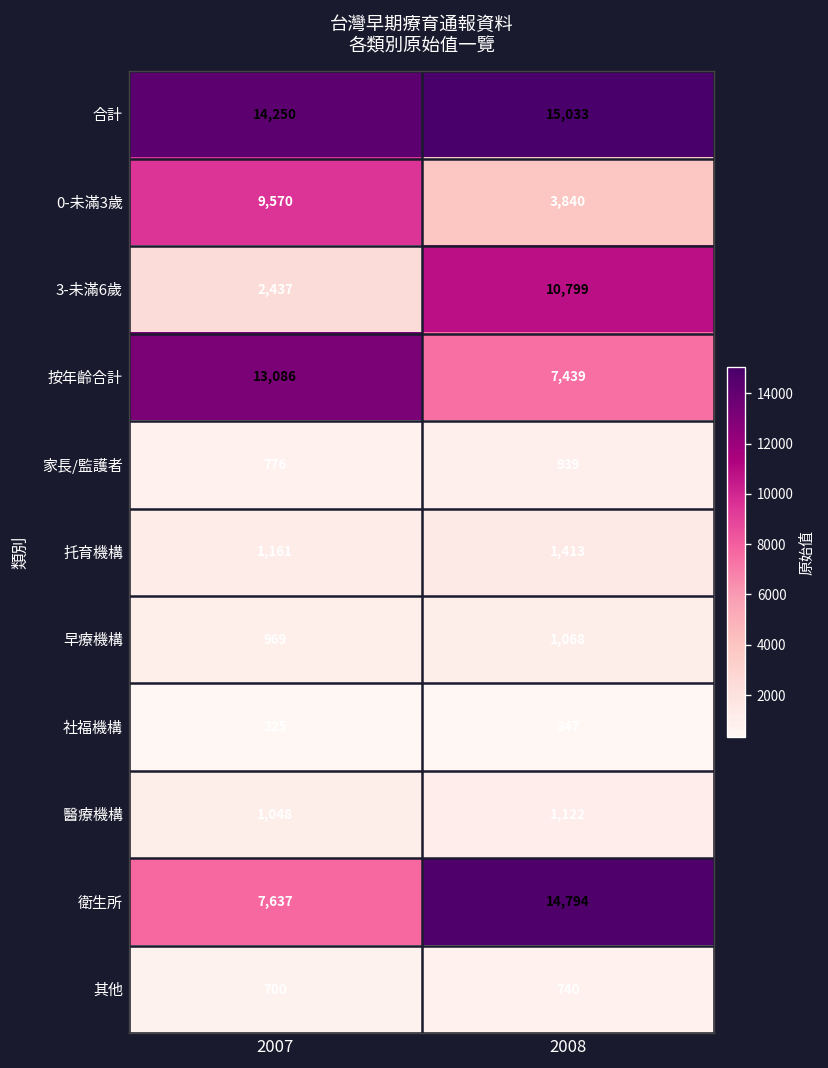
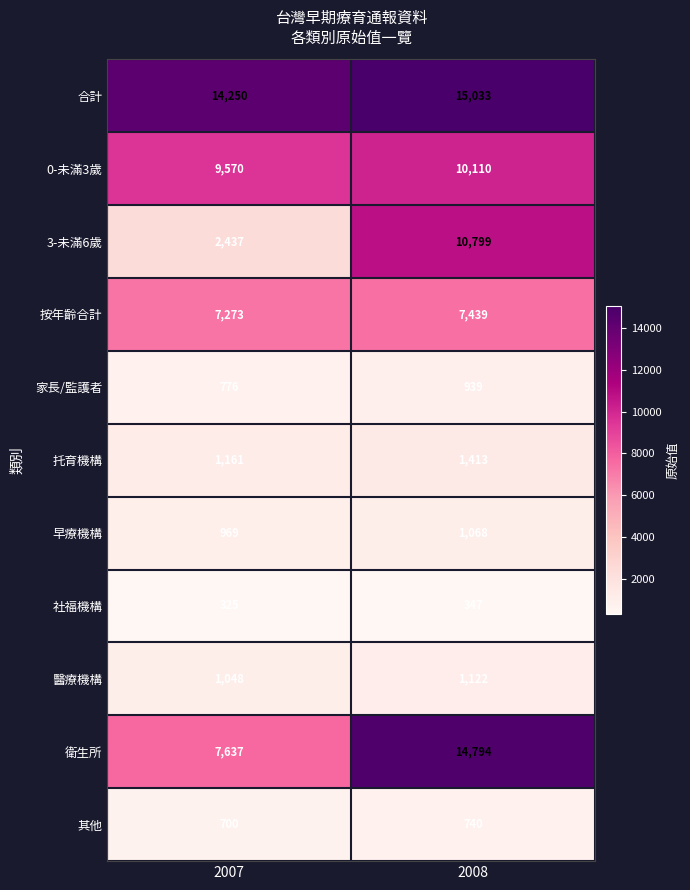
0-未滿3歲, 2008: 3,840 -> 10,110
按年齡合計, 2007: 13,086 -> 7,273
